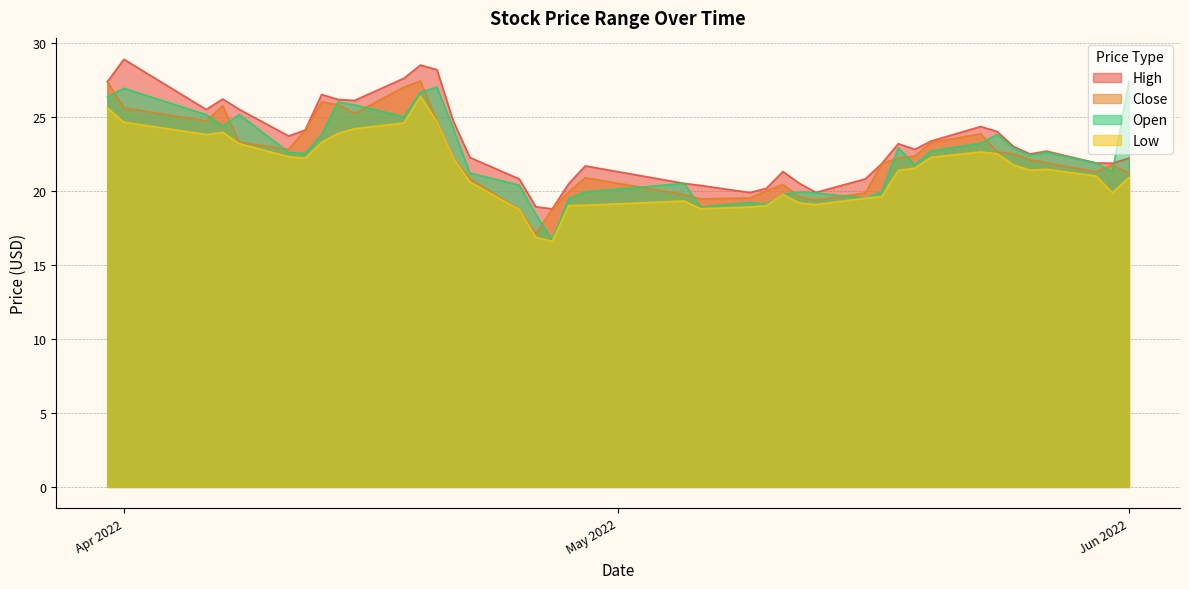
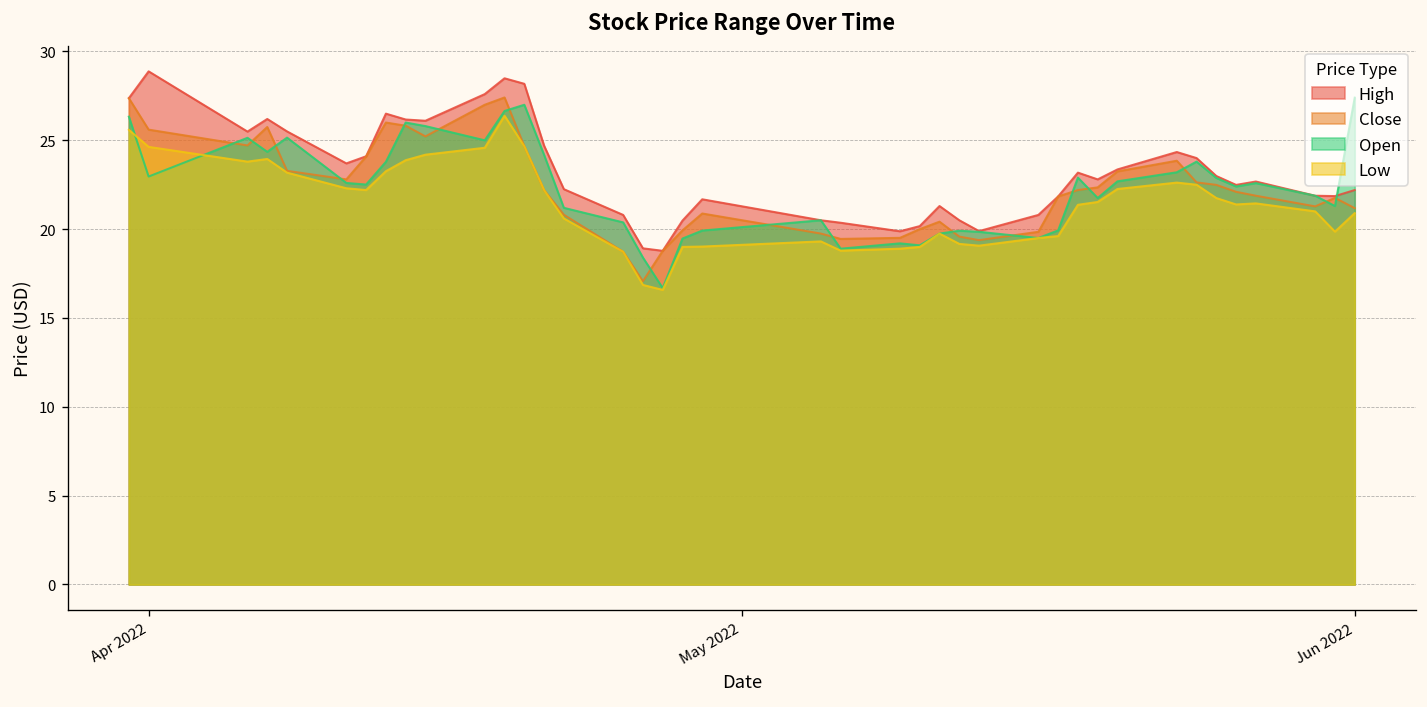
Open, Apr 2022: 26.9 -> 23.0
